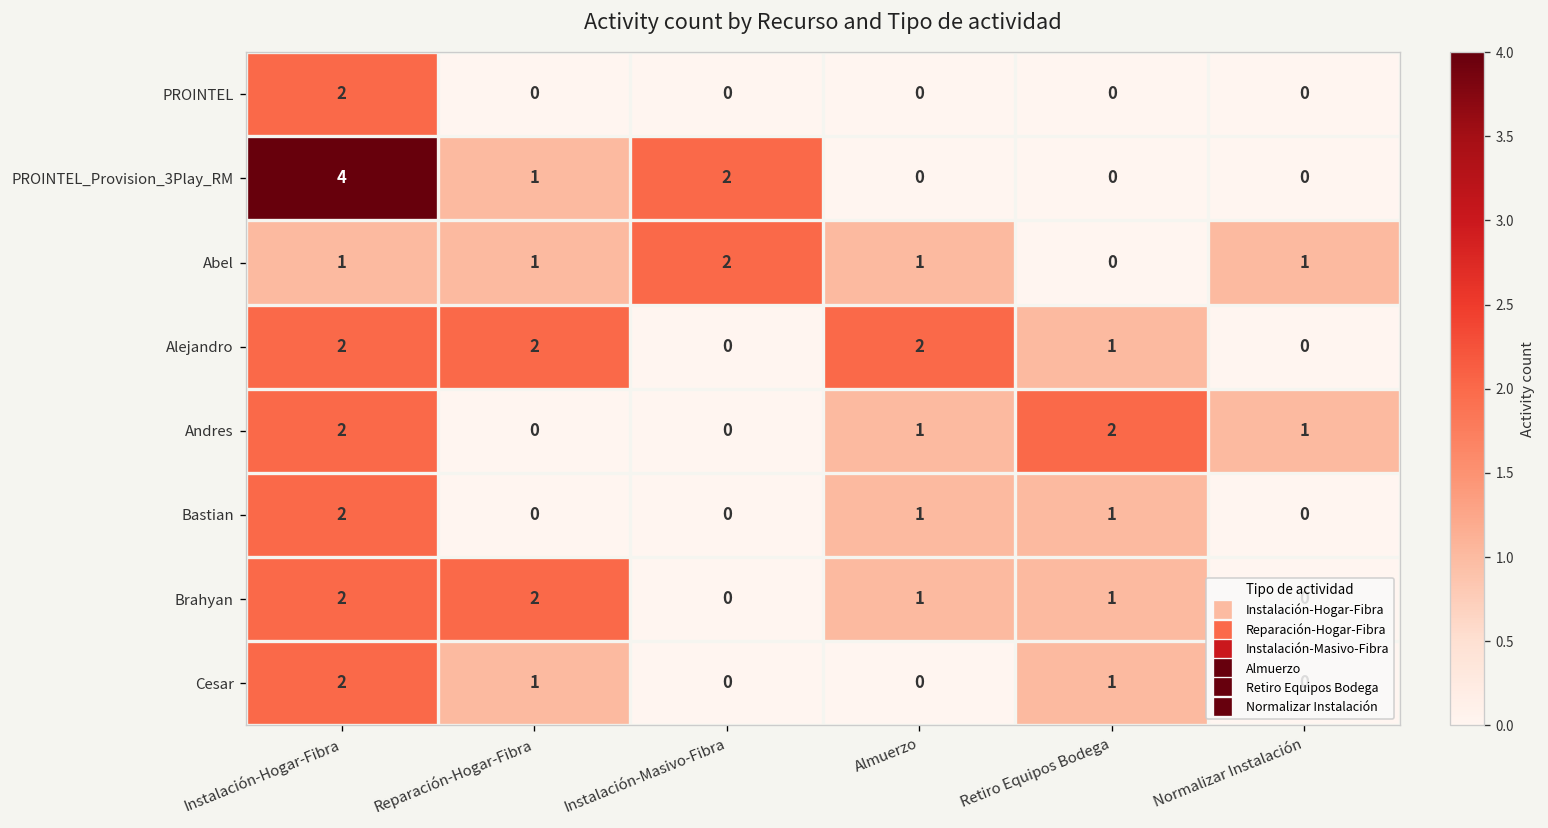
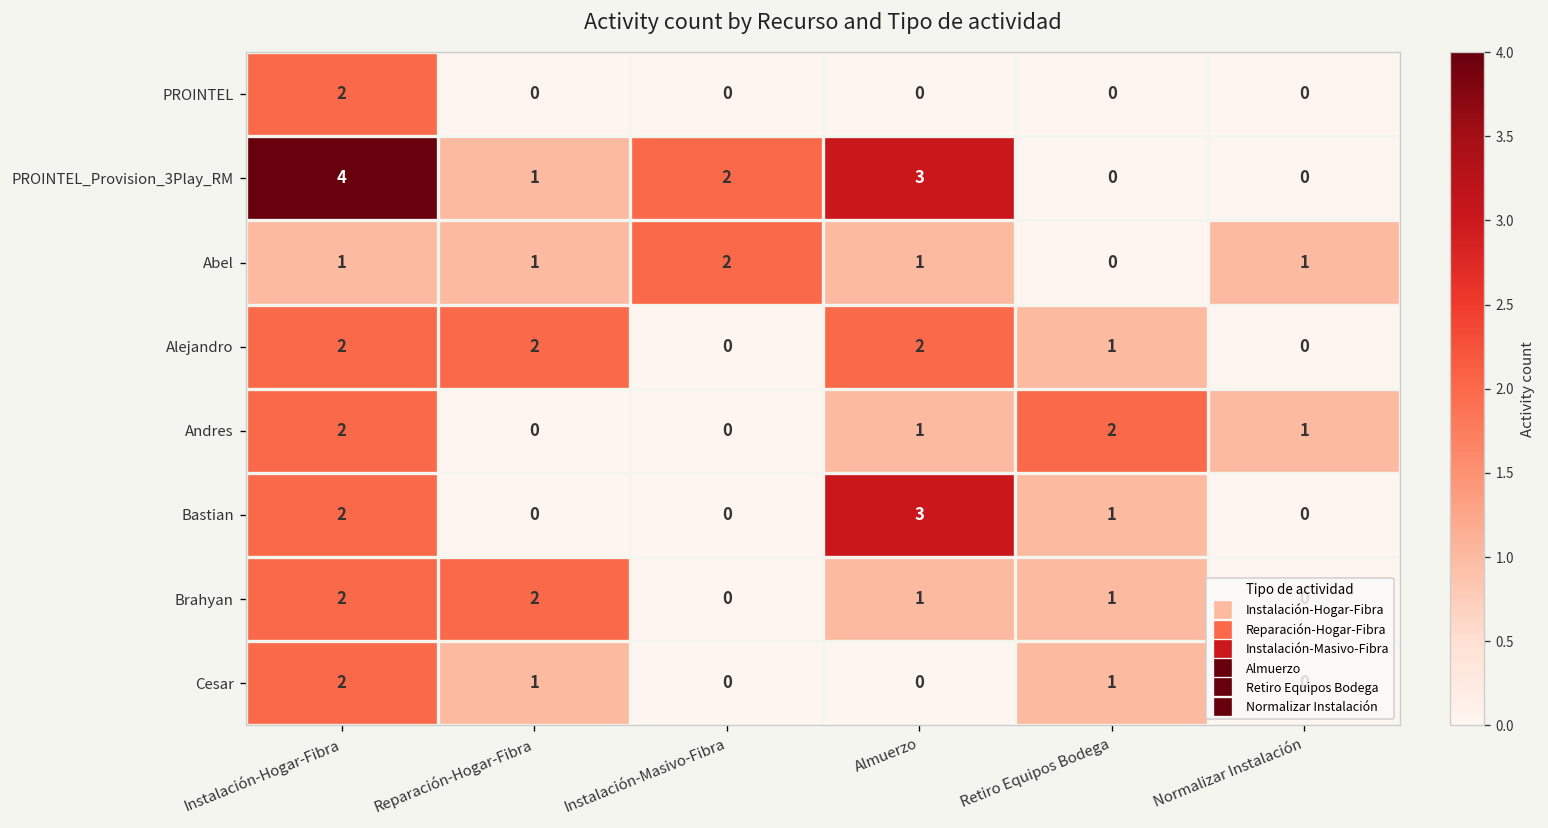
PROINTEL_Provision_3Play_RM, Almuerzo: 0 -> 3
Bastian, Almuerzo: 1 -> 3
